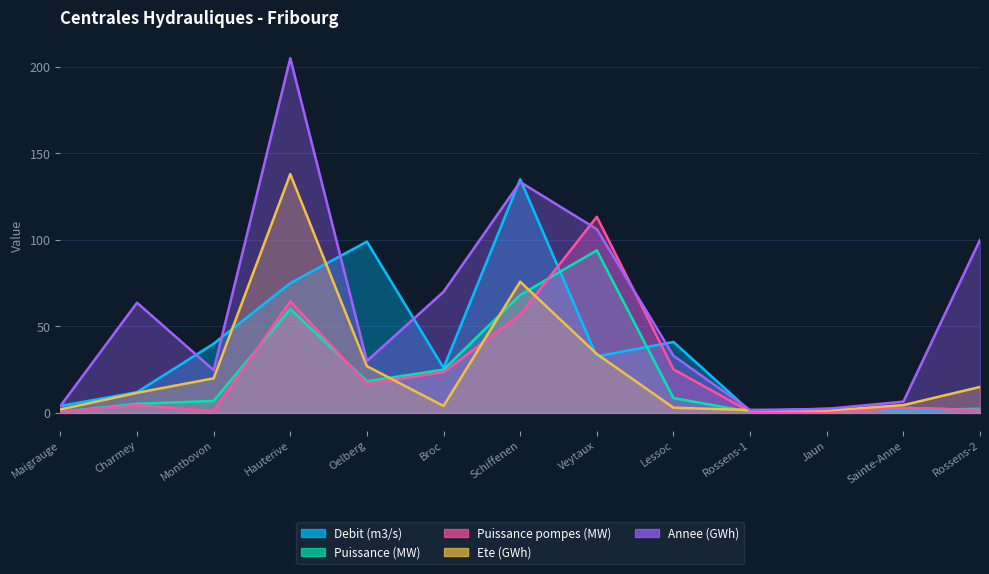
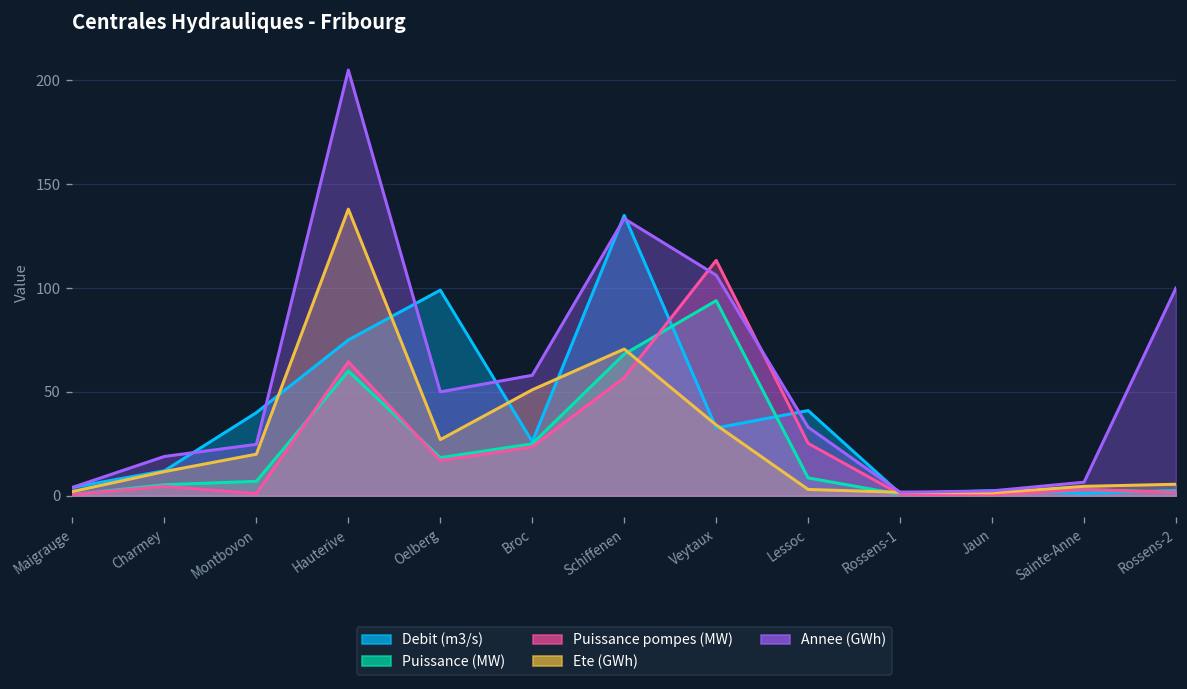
Annee (GWh), Charmey: 64 -> 19
Annee (GWh), Oelberg: 30 -> 50
Ete (GWh), Broc: 4 -> 51
Annee (GWh), Broc: 70 -> 58
Ete (GWh), Schiffenen: 76 -> 71
Ete (GWh), Rossens-2: 15 -> 6
